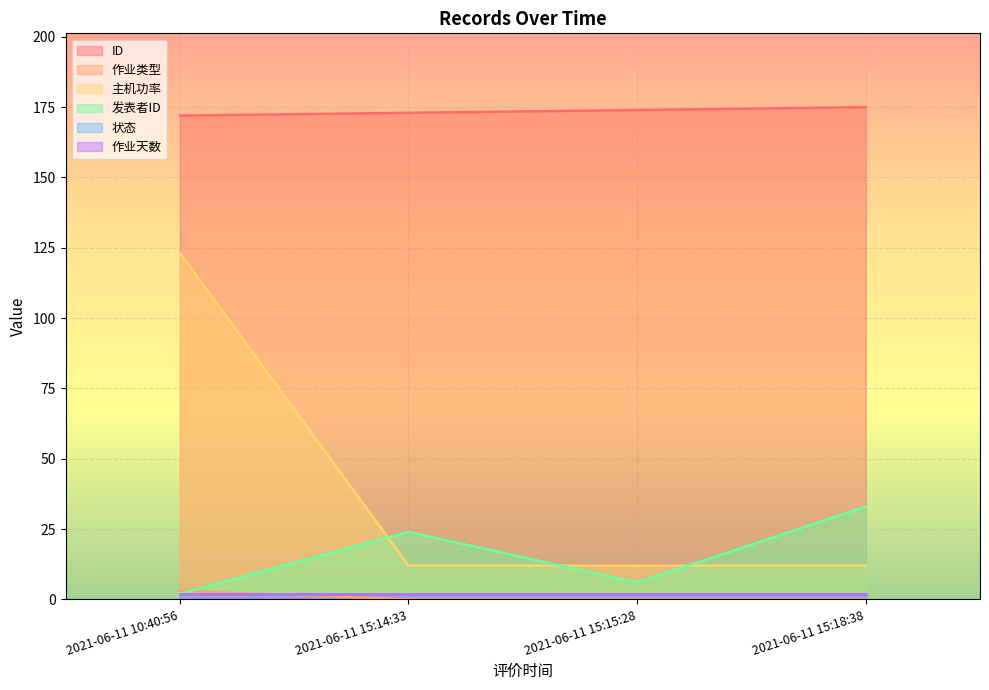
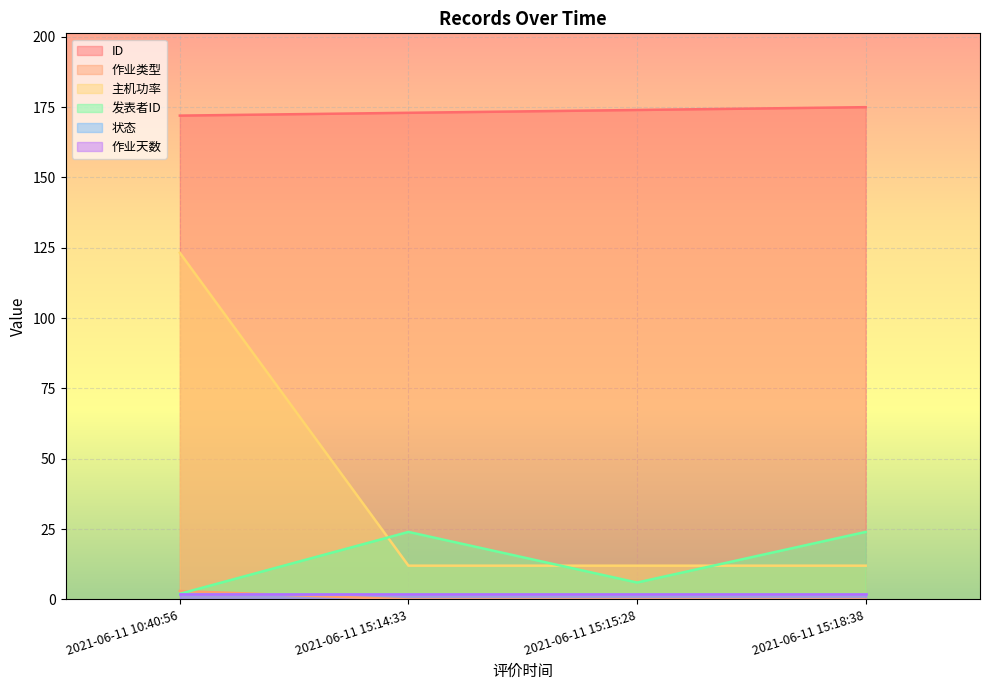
发表者ID, 2021-06-11 15:18:38: 33 -> 24
